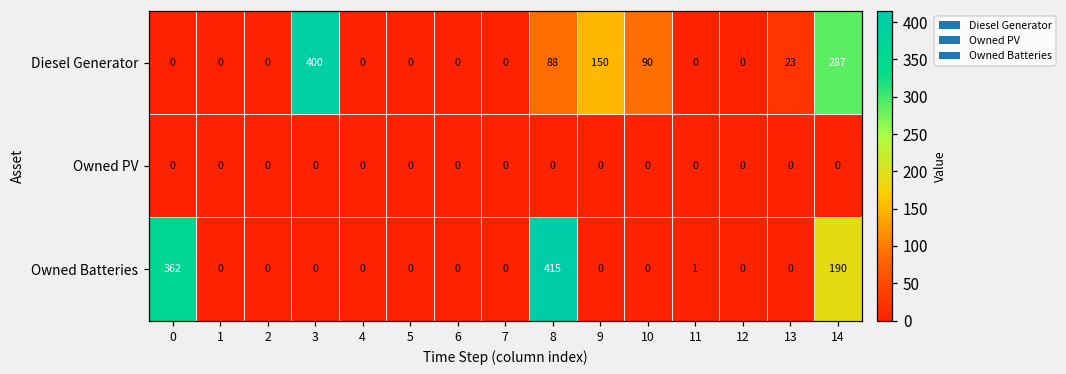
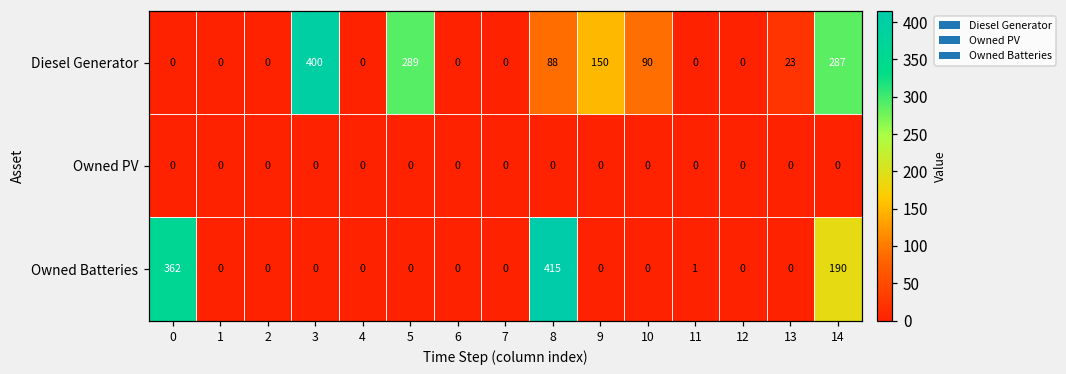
Diesel Generator, 5: 0 -> 289
